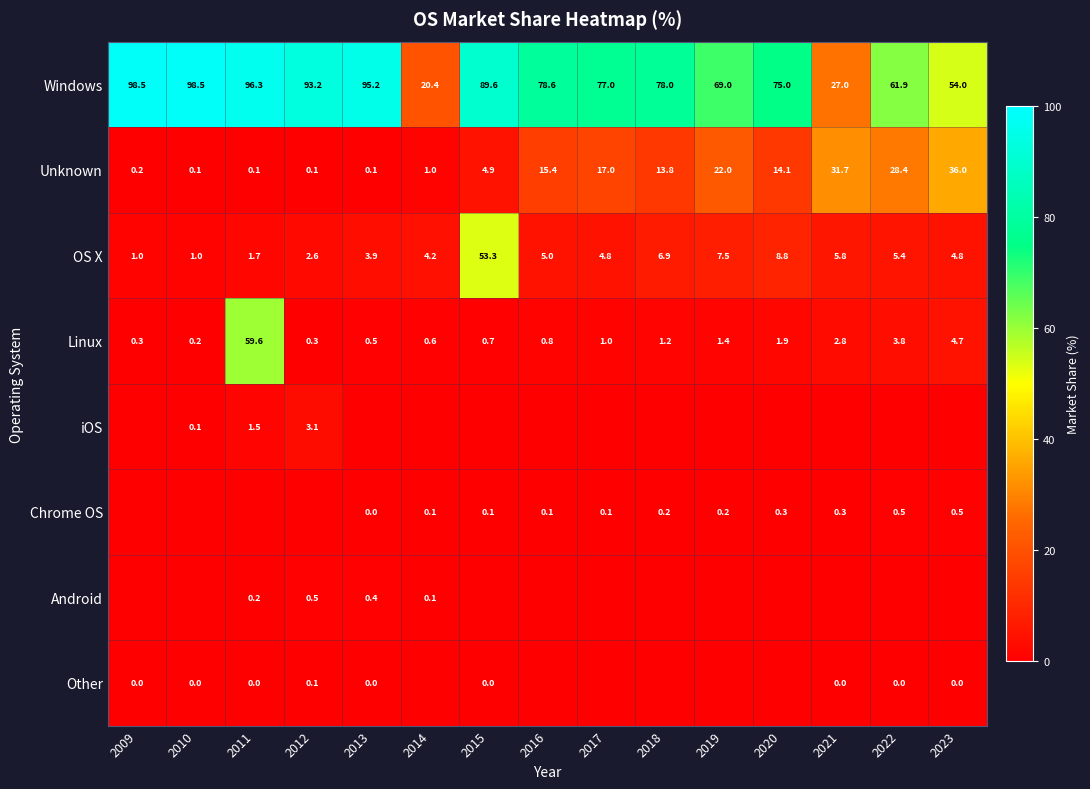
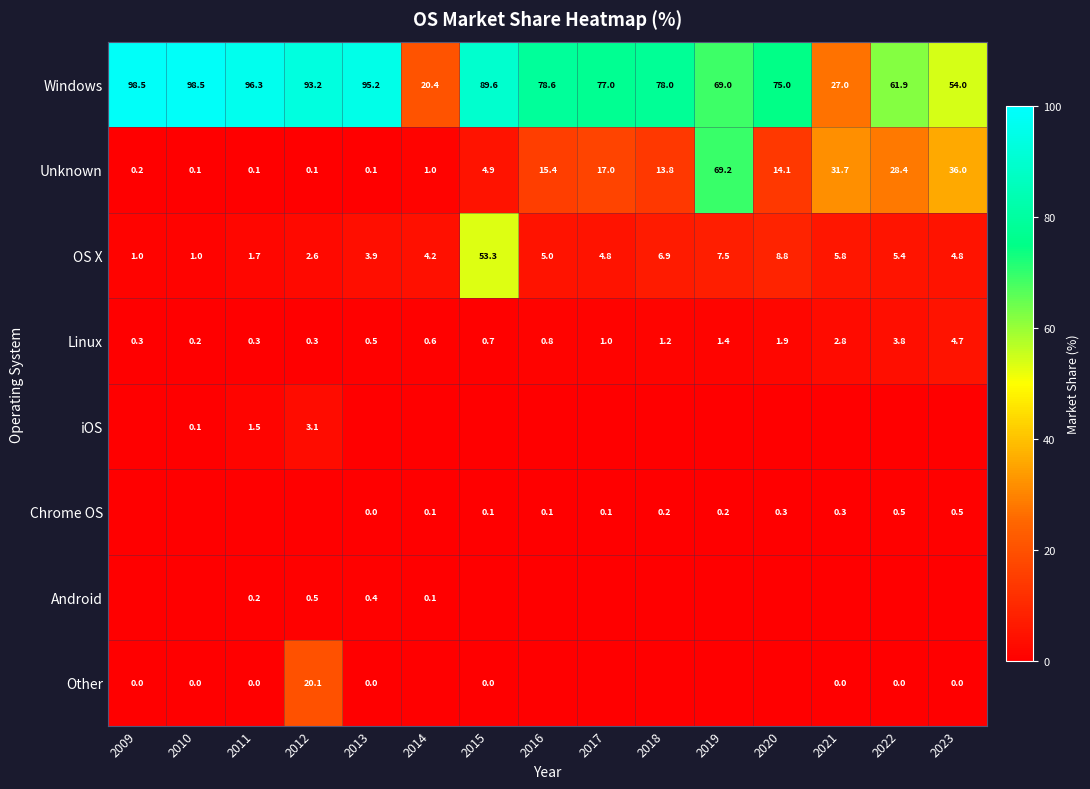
Unknown, 2019: 22.0 -> 69.2
Linux, 2011: 59.6 -> 0.3
Other, 2012: 0.1 -> 20.1
